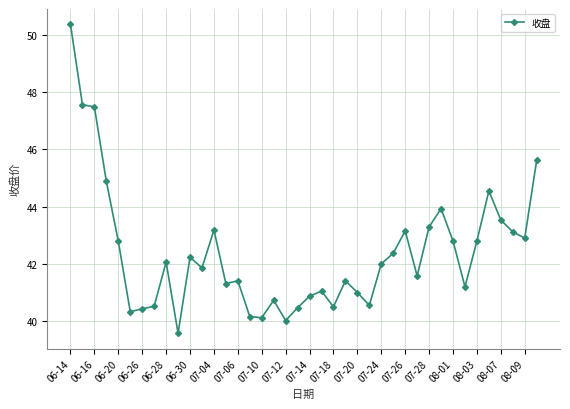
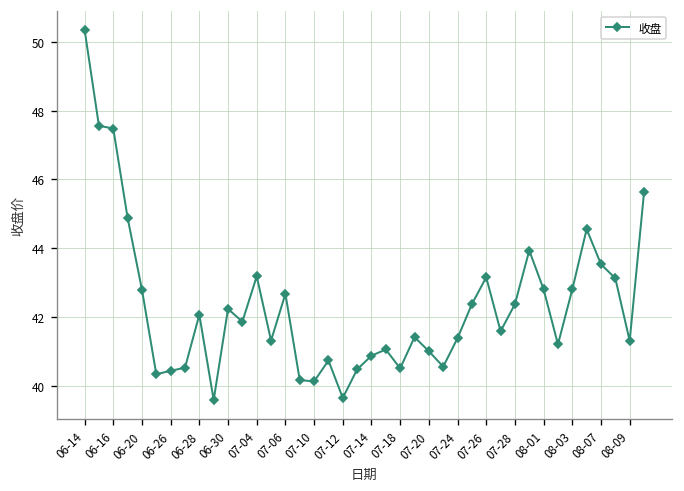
07-06: 41.4 -> 42.7
07-12: 40.0 -> 39.6
07-24: 42.0 -> 41.4
07-28: 43.3 -> 42.4
08-09: 42.9 -> 41.3
